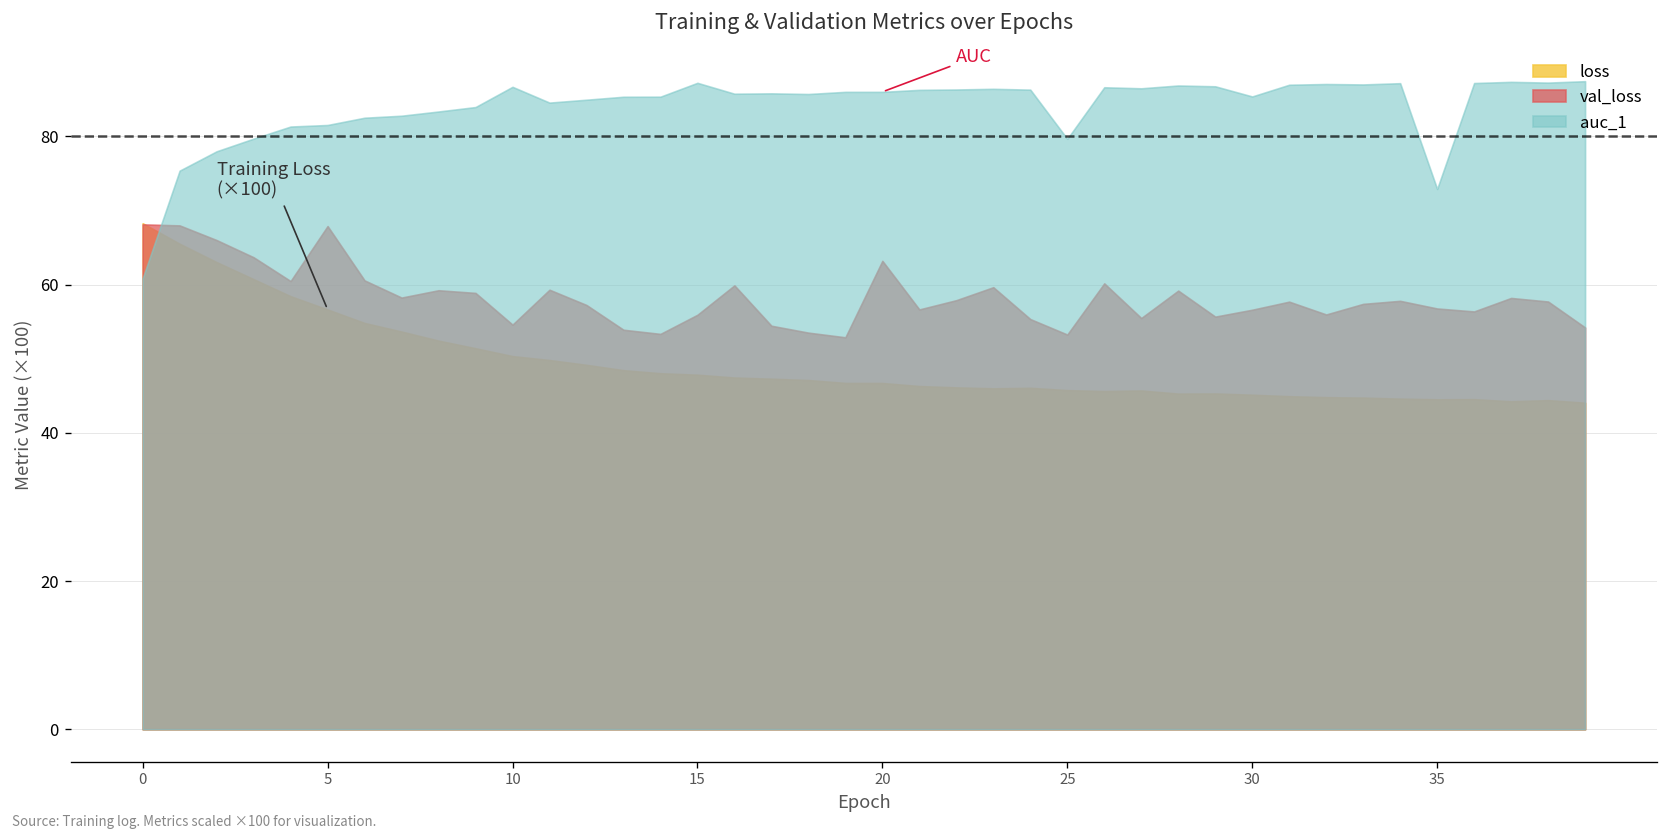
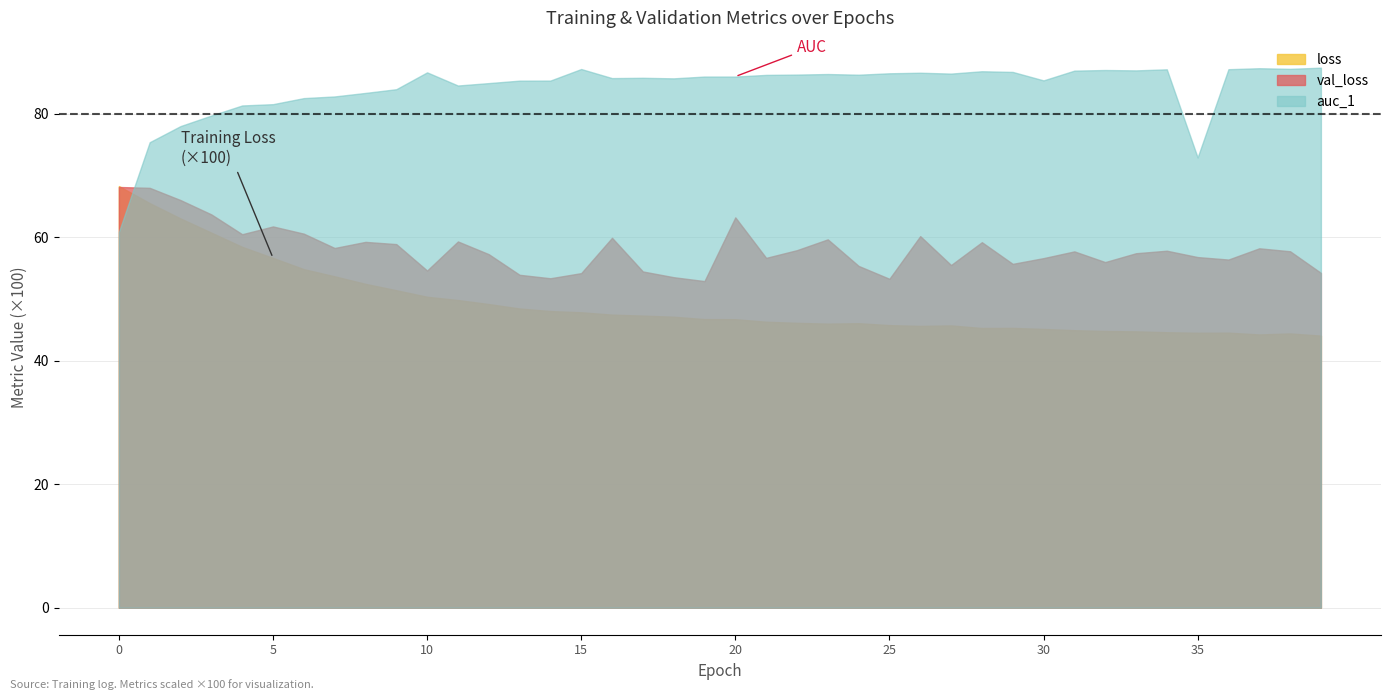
val_loss, 5: 68 -> 62
val_loss, 15: 56 -> 54
auc_1, 25: 80 -> 87
